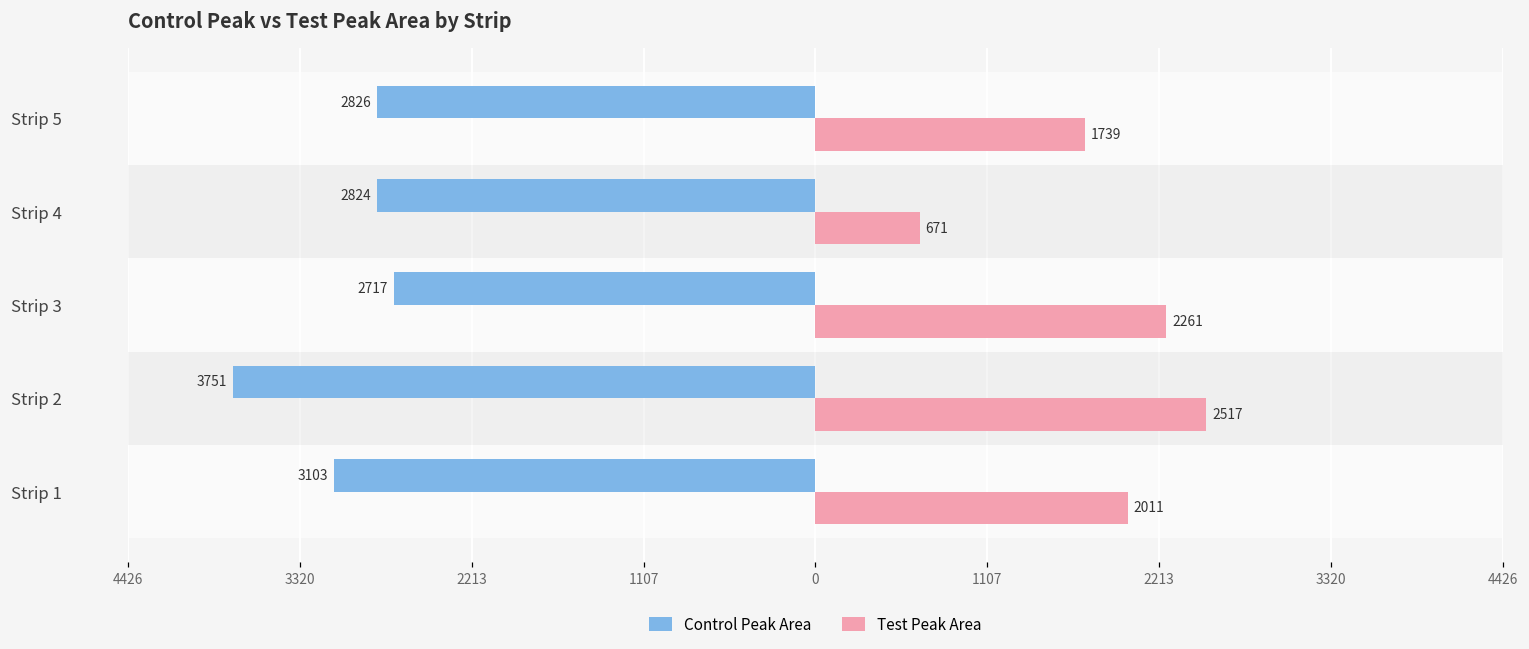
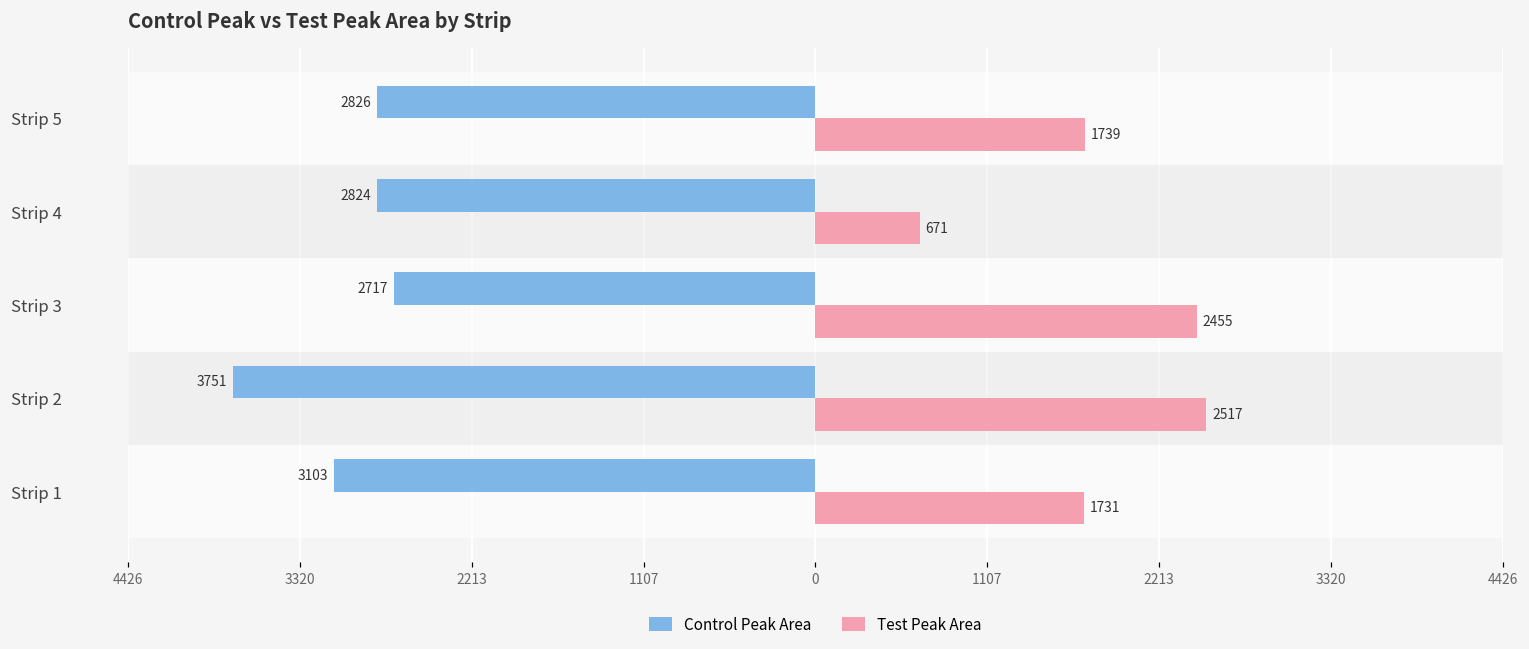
Test Peak Area, Strip 3: 2261 -> 2455
Test Peak Area, Strip 1: 2011 -> 1731
